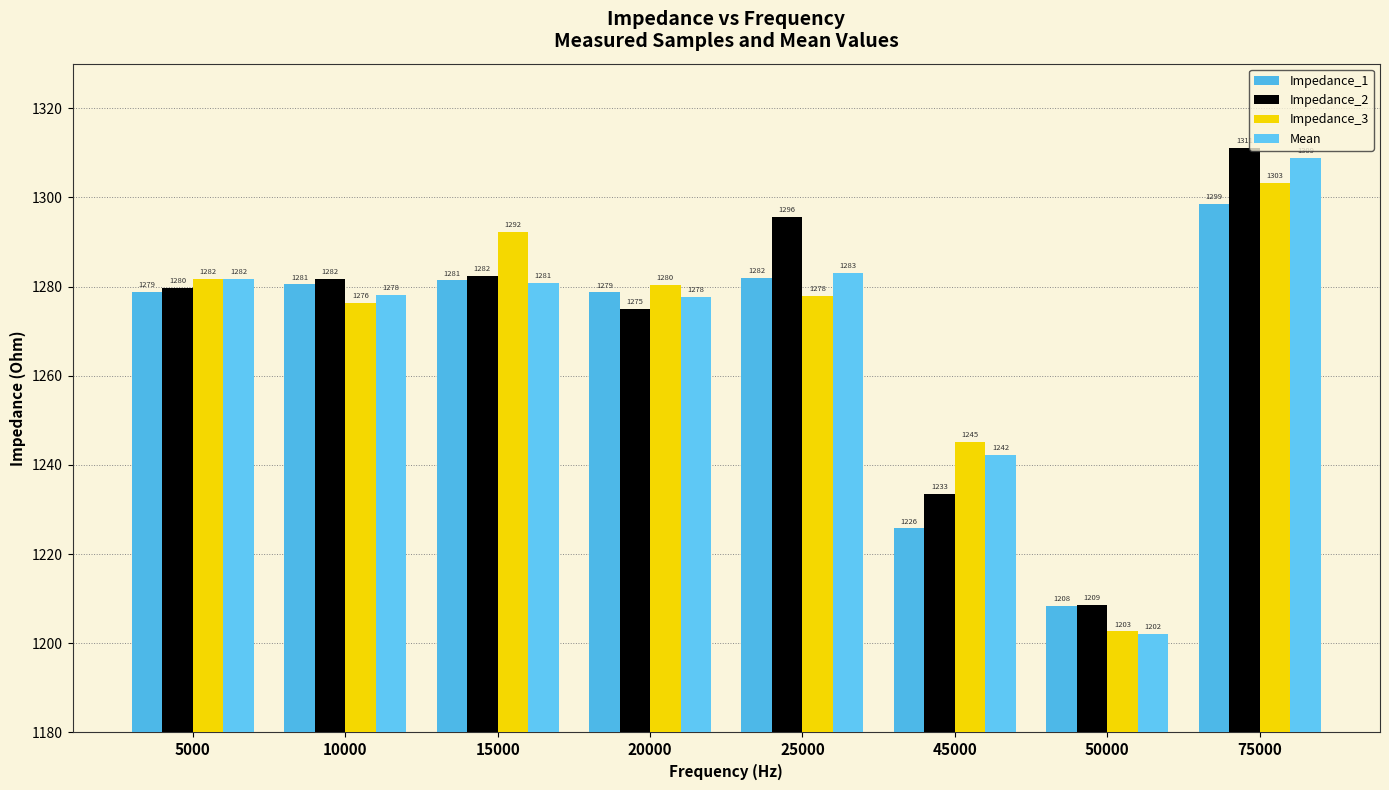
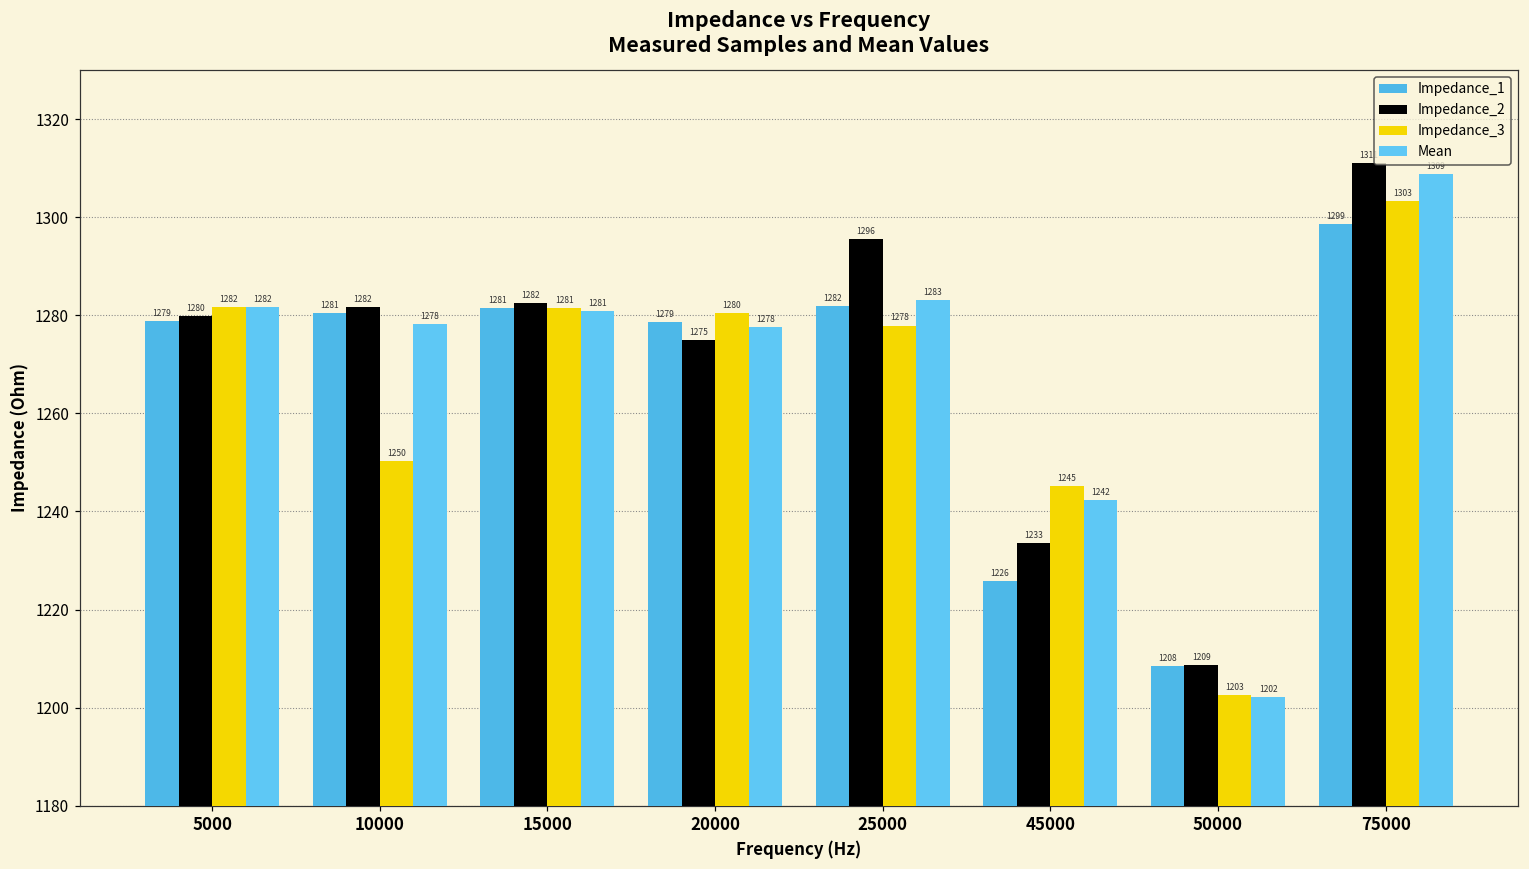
Impedance_3, 10000: 1276 -> 1250
Impedance_3, 15000: 1292 -> 1281
